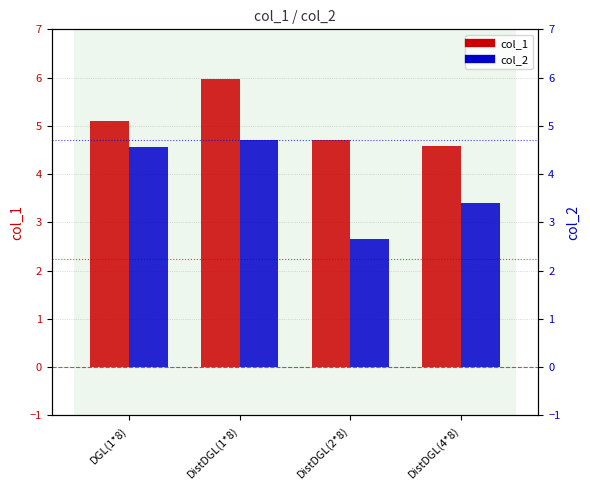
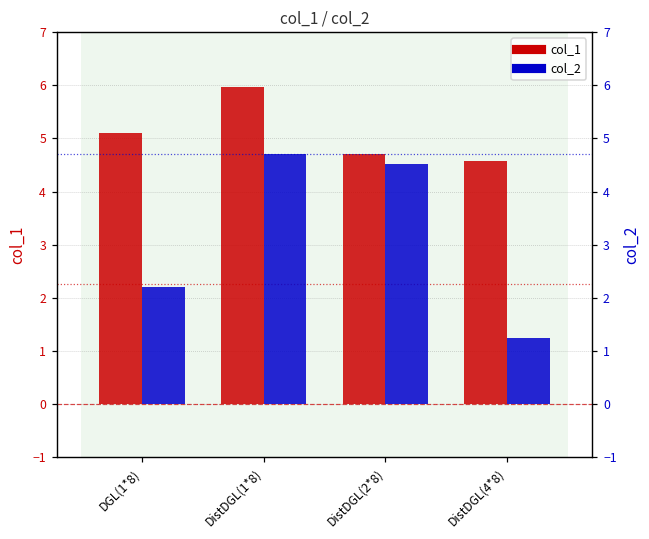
col_2, DGL(1*8): 4.6 -> 2.2
col_2, DistDGL(2*8): 2.6 -> 4.5
col_2, DistDGL(4*8): 3.4 -> 1.2
